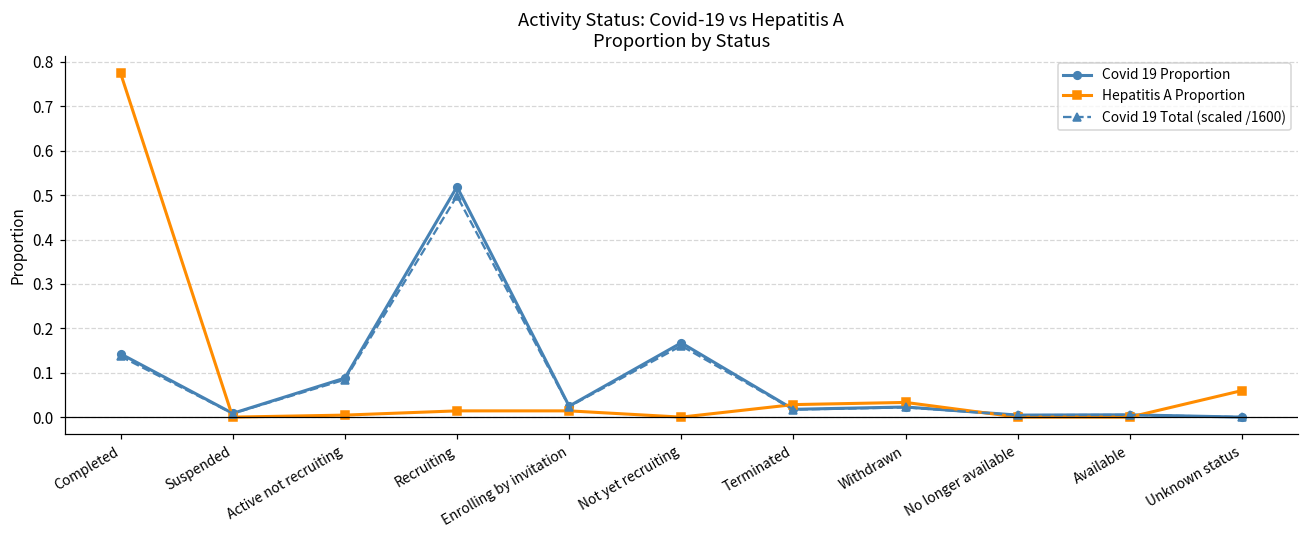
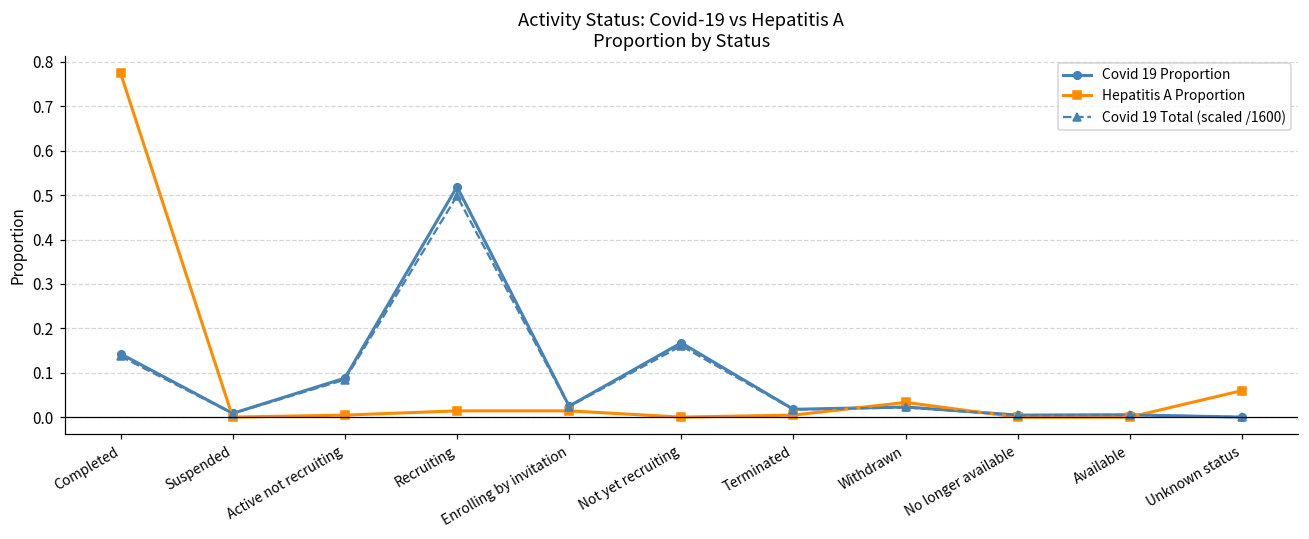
Hepatitis A Proportion, Terminated: 0.03 -> 0.00
